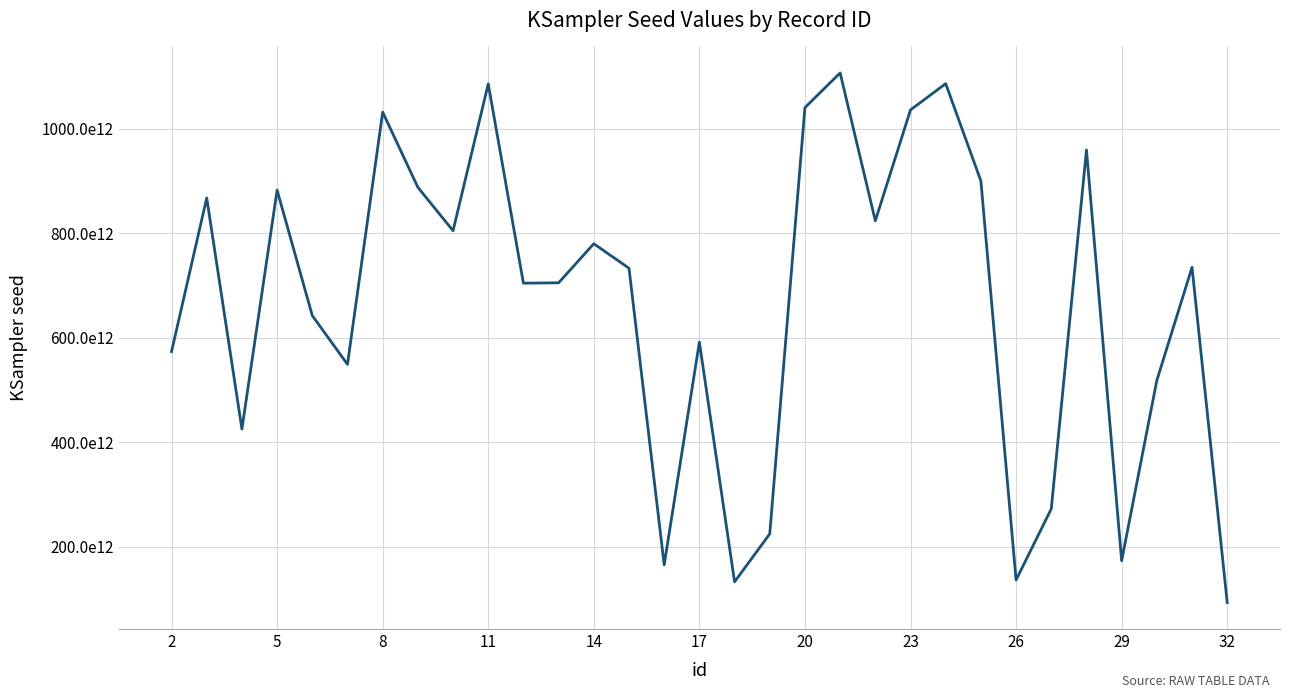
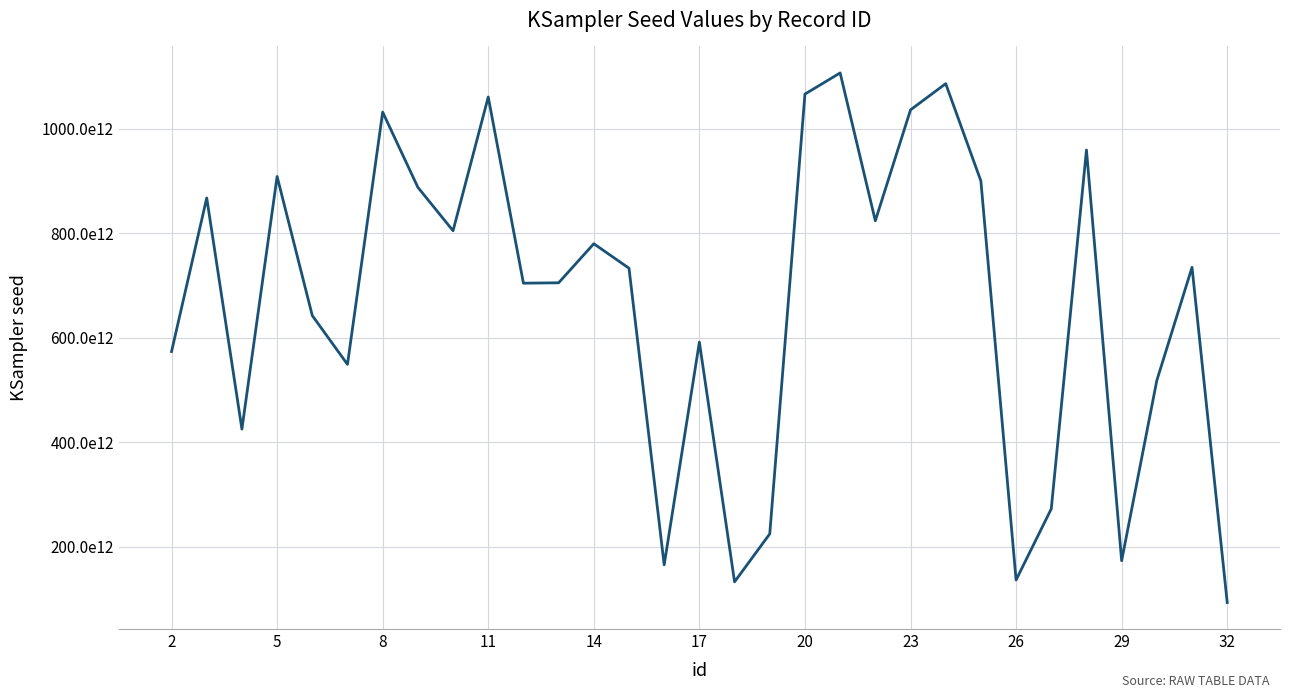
5: 880000000000000 -> 910000000000000
11: 1090000000000000 -> 1060000000000000
20: 1040000000000000 -> 1070000000000000
